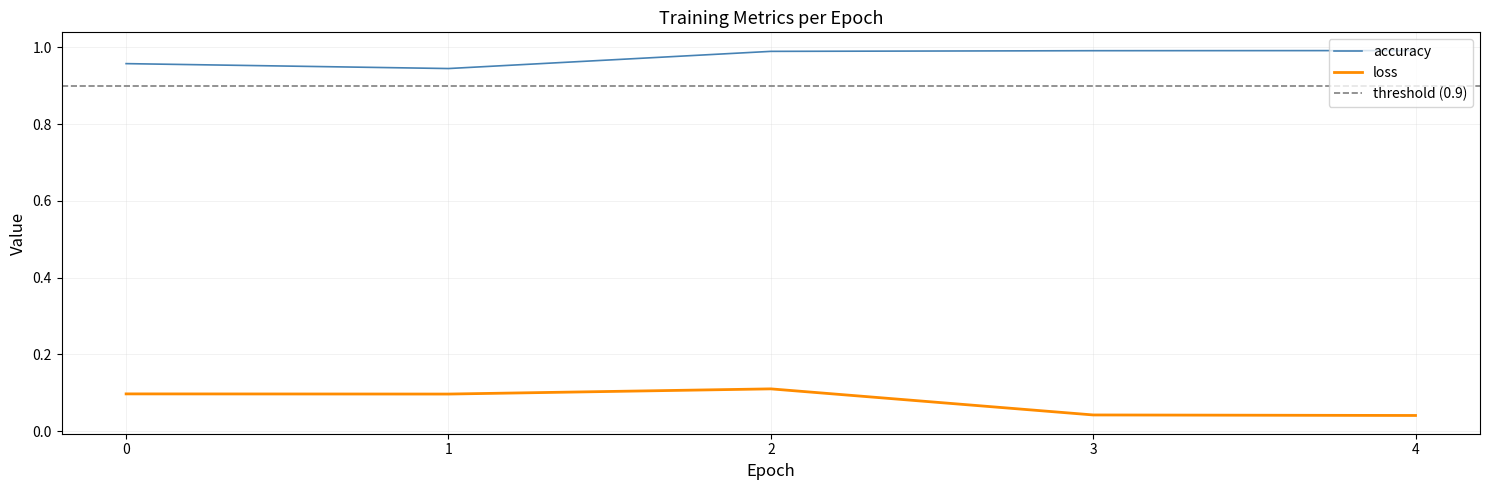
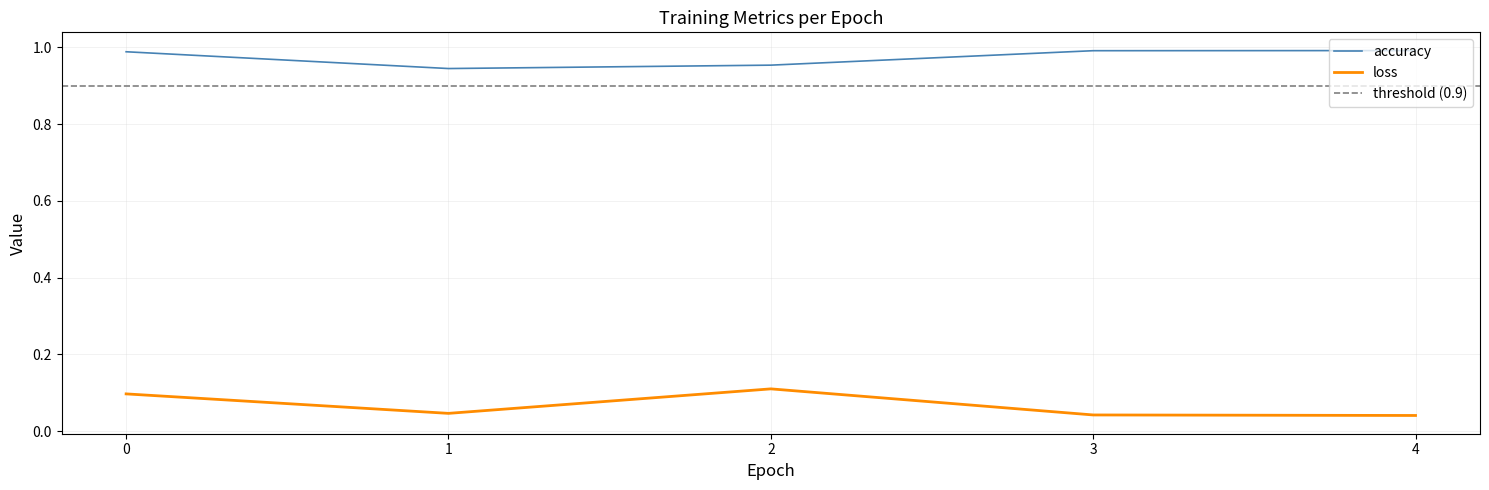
accuracy, 0: 0.96 -> 0.99
loss, 1: 0.10 -> 0.05
accuracy, 2: 0.99 -> 0.95
